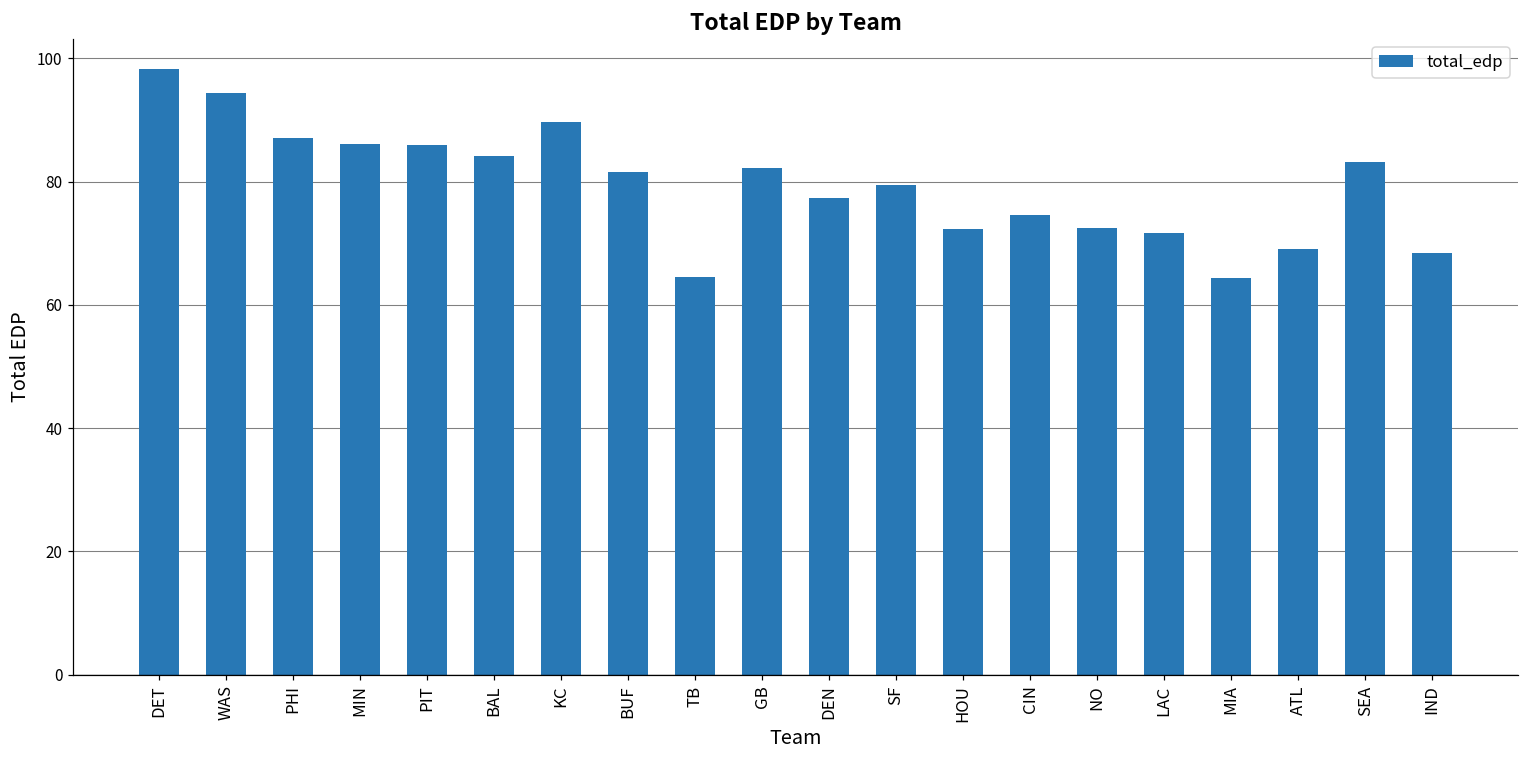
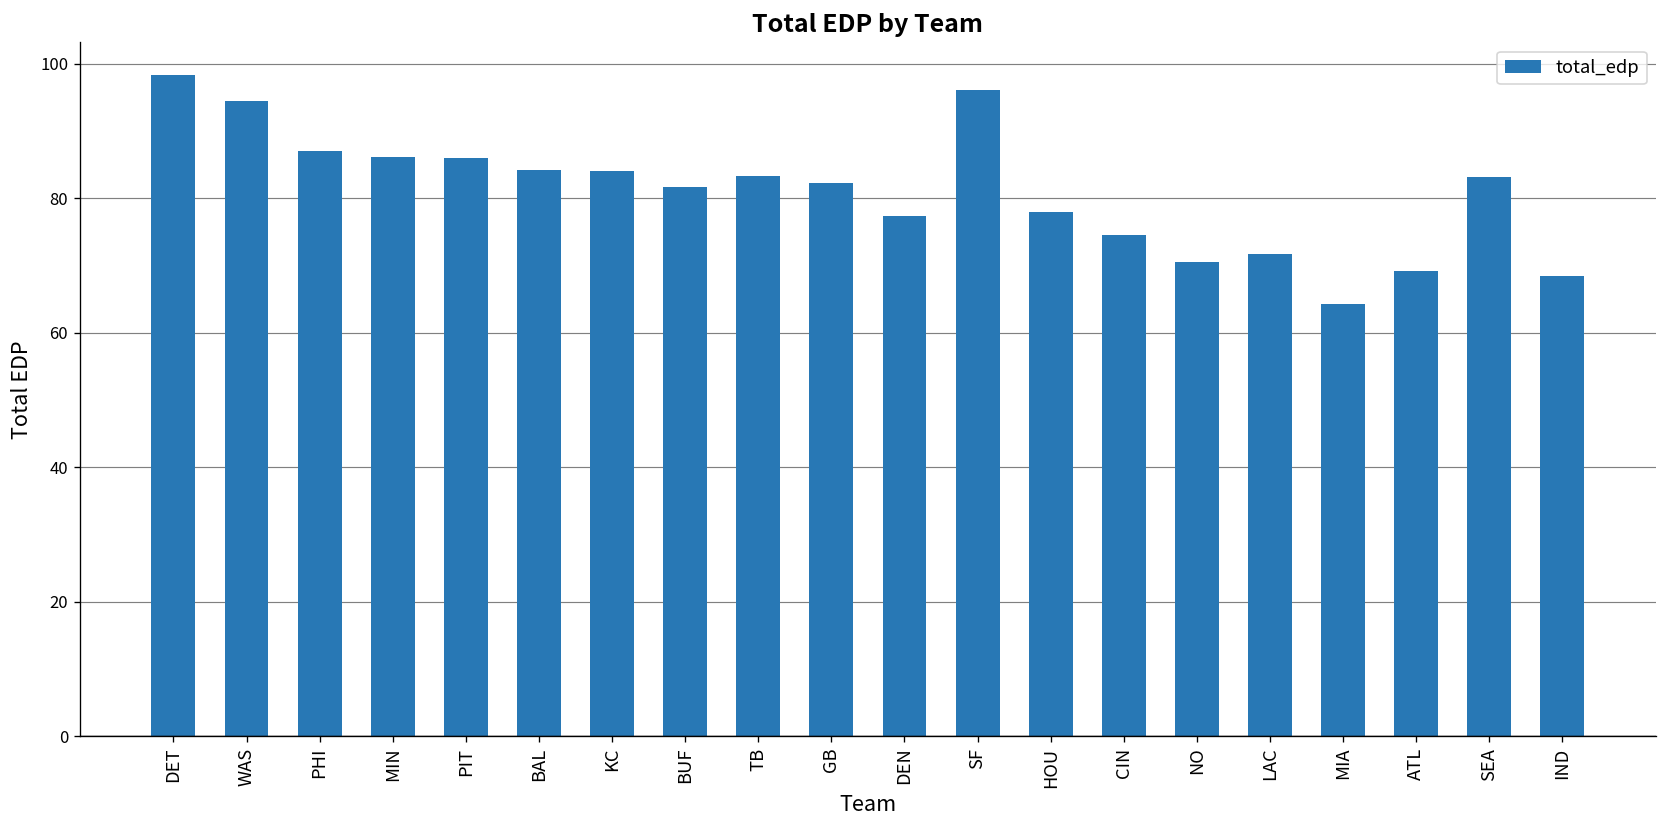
KC: 90 -> 84
TB: 65 -> 83
SF: 79 -> 96
HOU: 72 -> 78
NO: 72 -> 71
